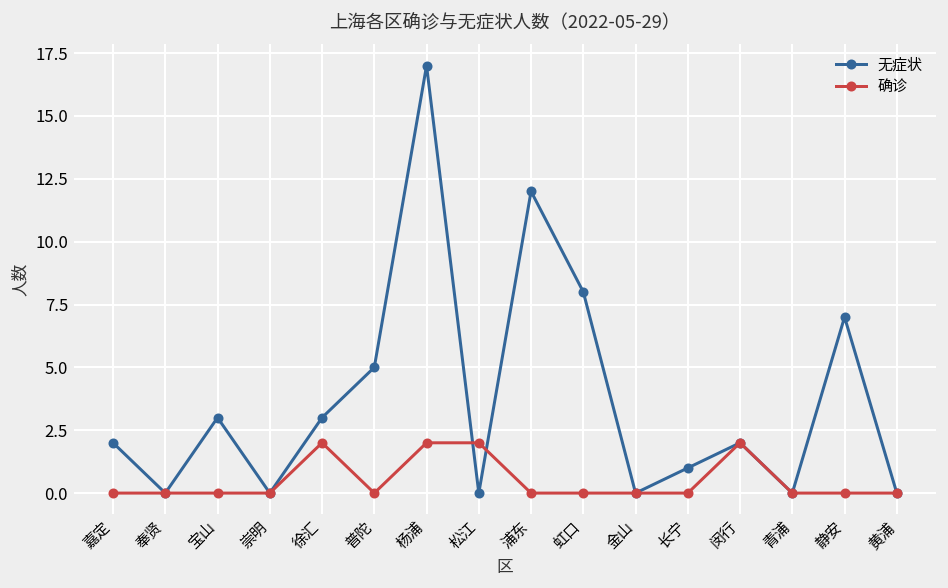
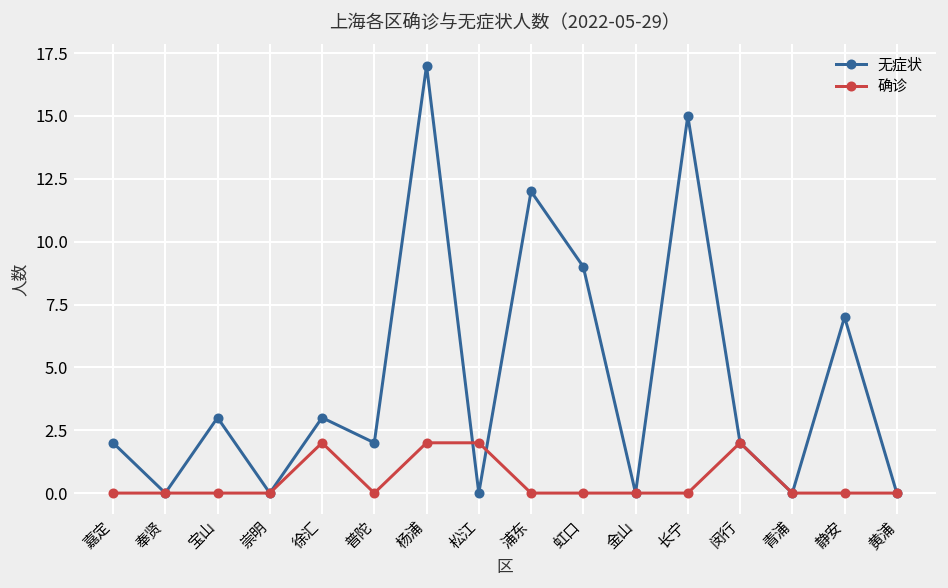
无症状, 普陀: 5 -> 2
无症状, 虹口: 8 -> 9
无症状, 长宁: 1 -> 15
